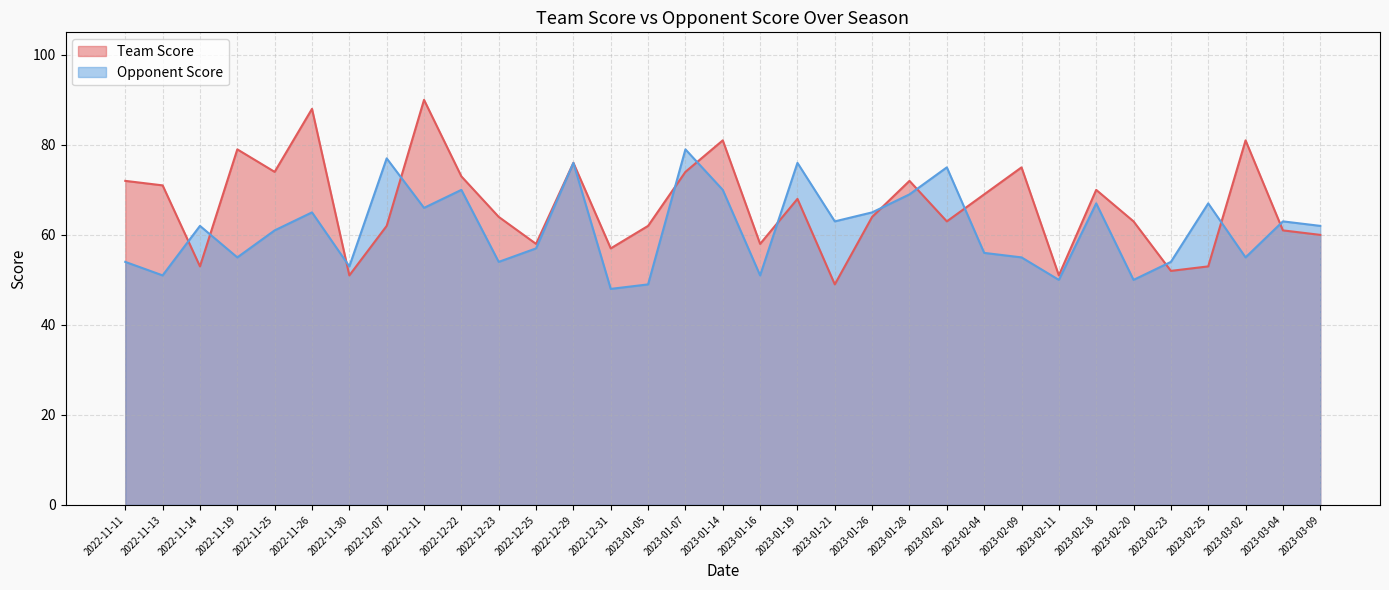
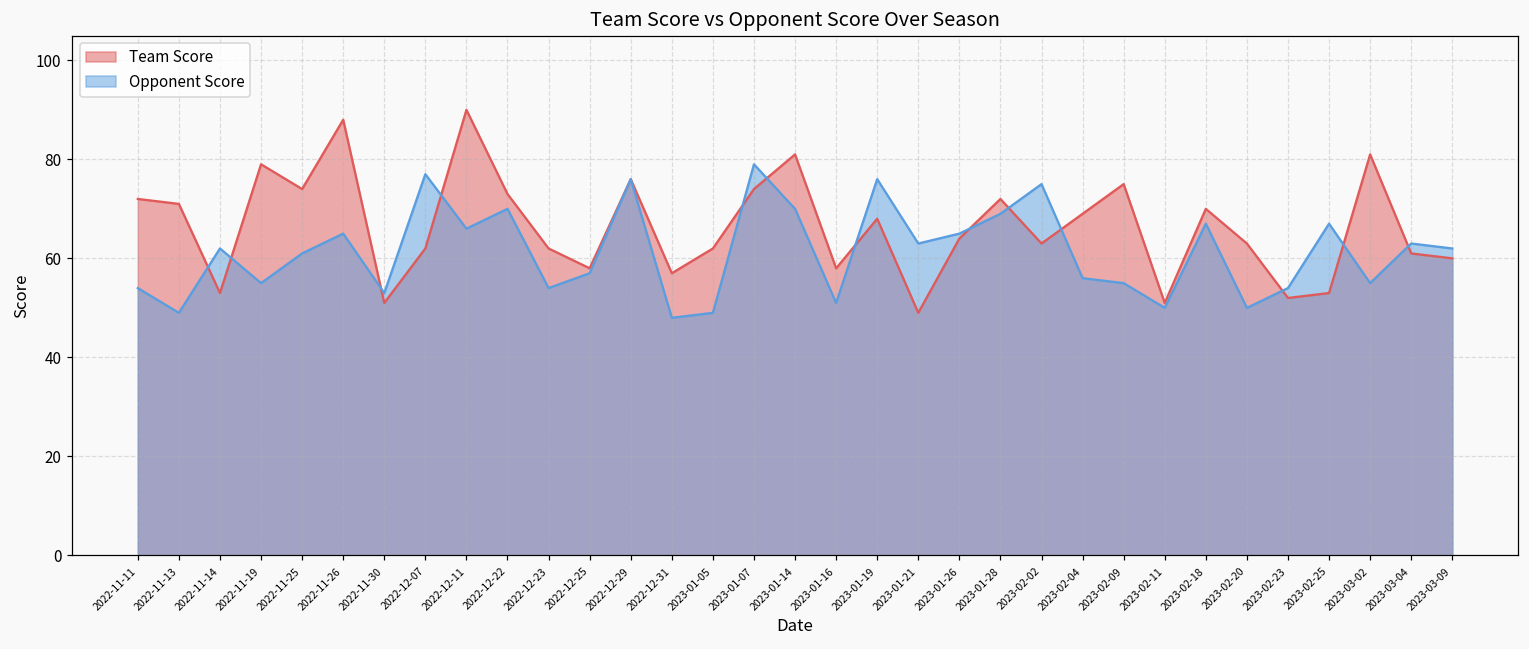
Opponent Score, 2022-11-13: 51 -> 49
Team Score, 2022-12-23: 64 -> 62
